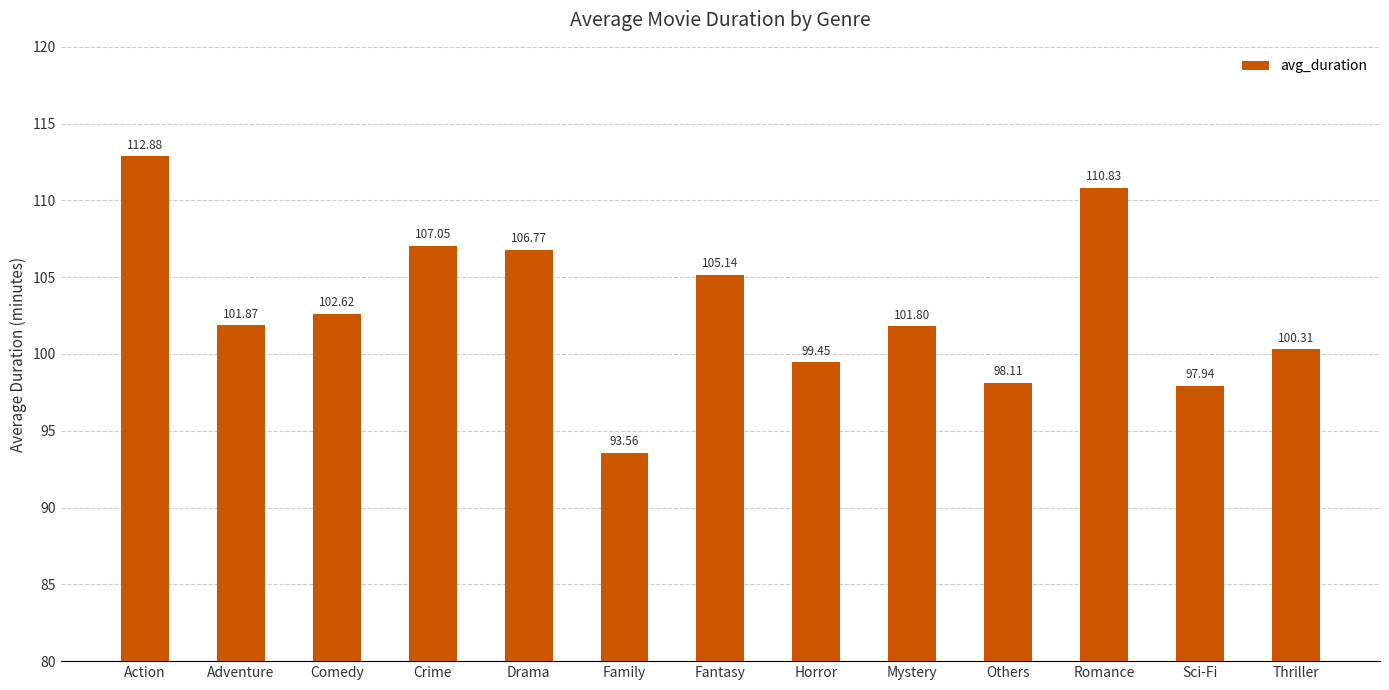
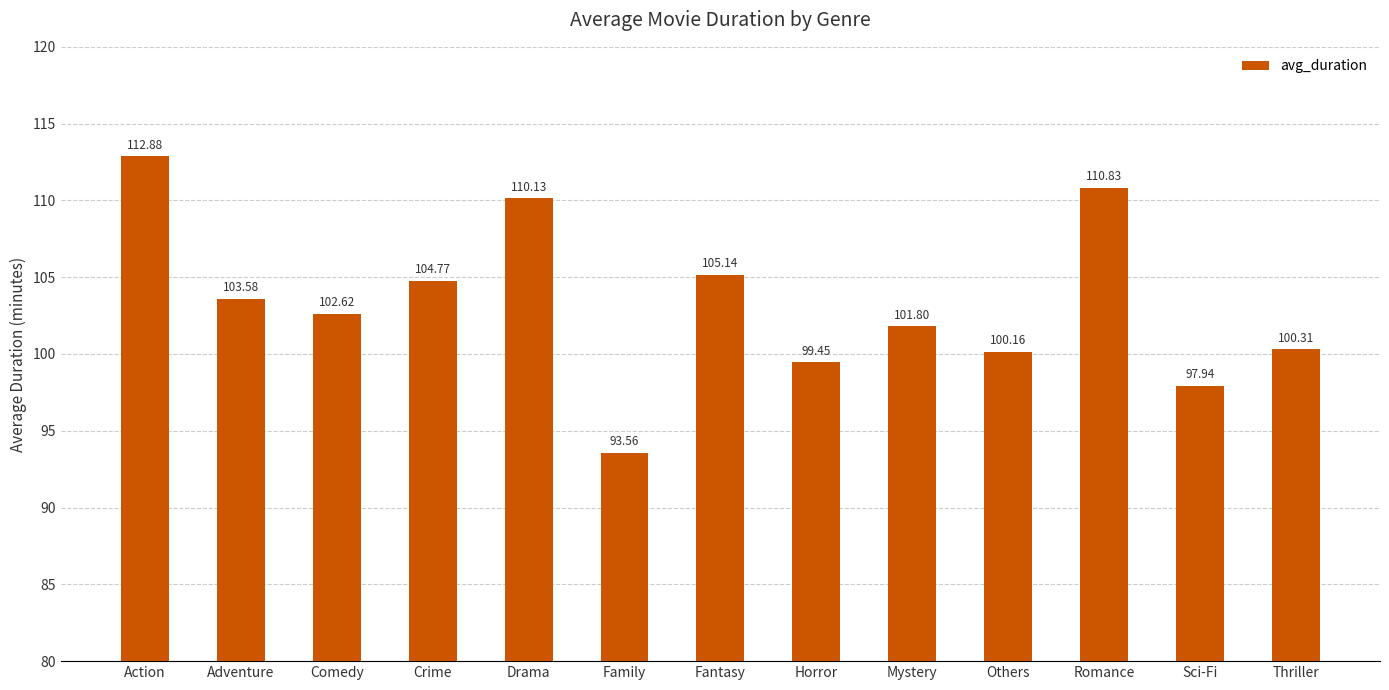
Adventure: 101.87 -> 103.58
Crime: 107.05 -> 104.77
Drama: 106.77 -> 110.13
Others: 98.11 -> 100.16
